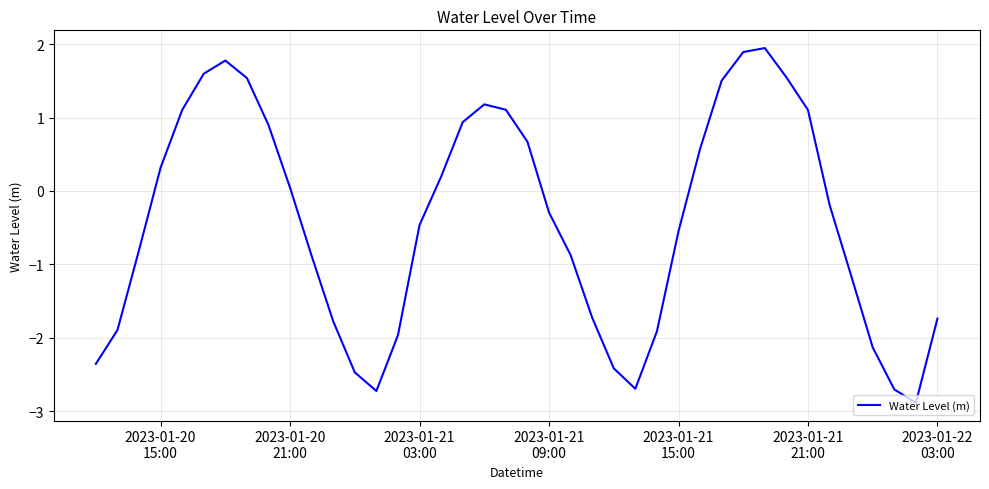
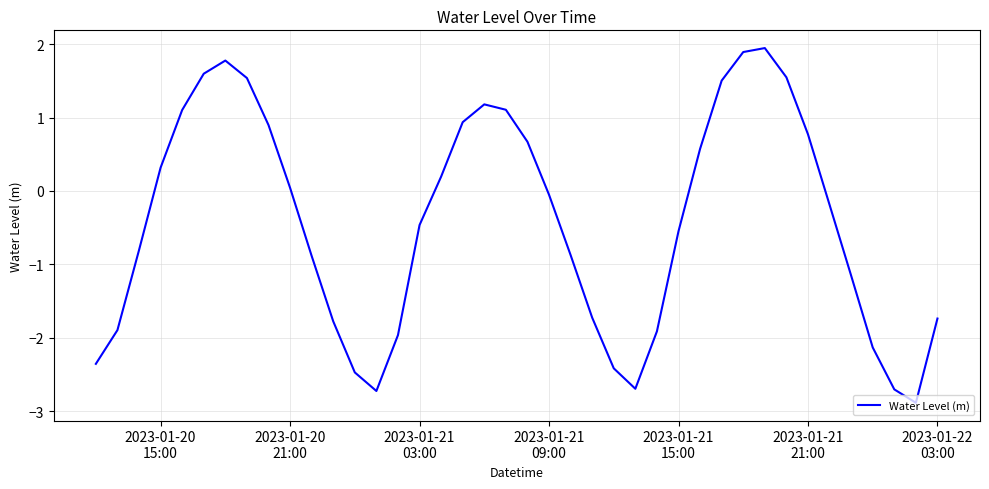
2023-01-21 09:00: -0.3 -> -0.1
2023-01-21 21:00: 1.1 -> 0.8
